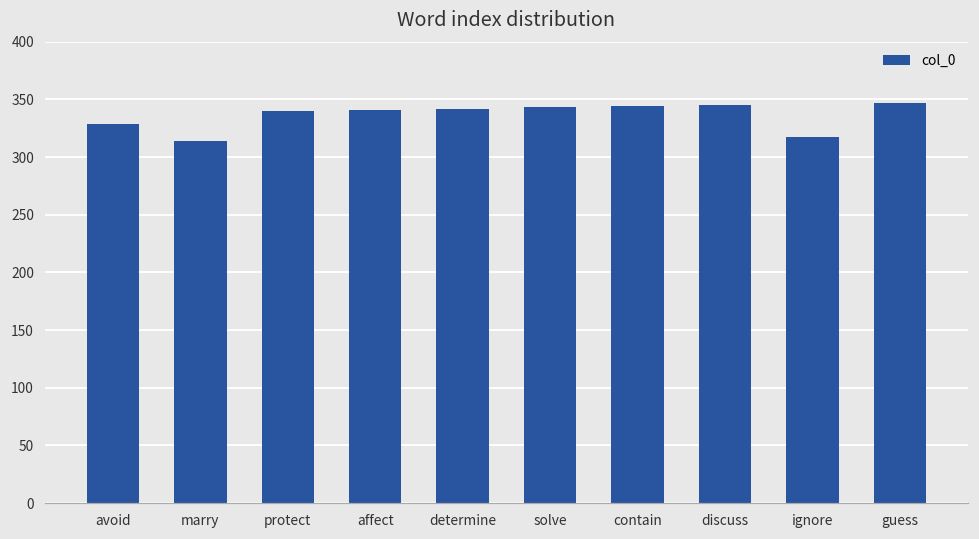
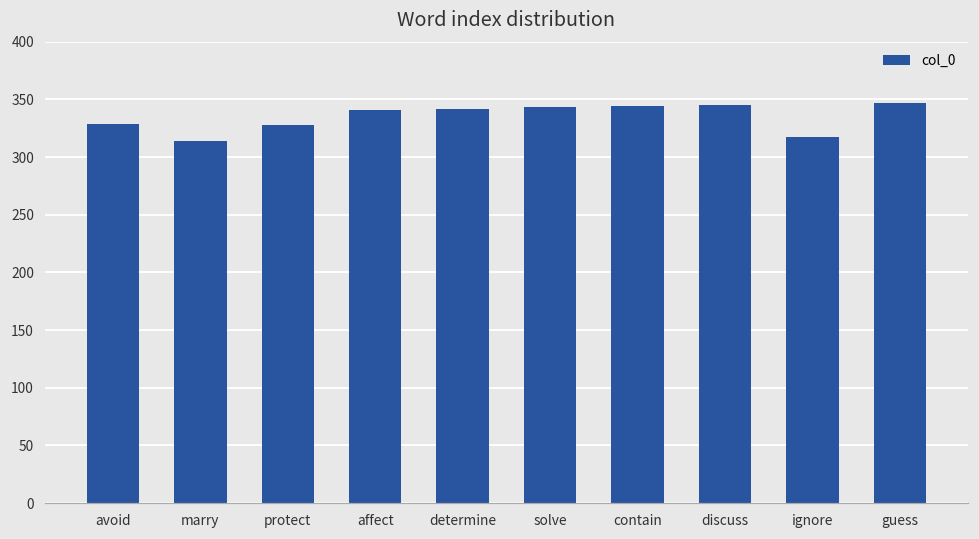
protect: 340 -> 328
